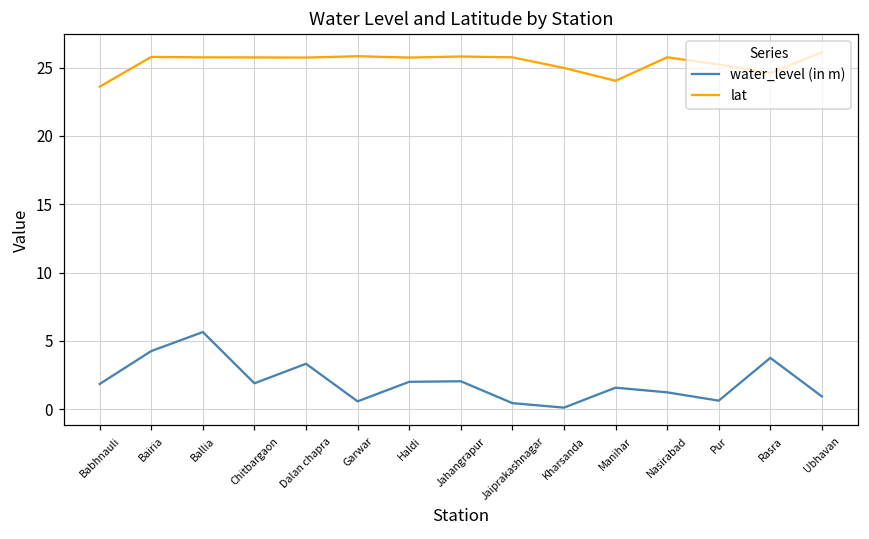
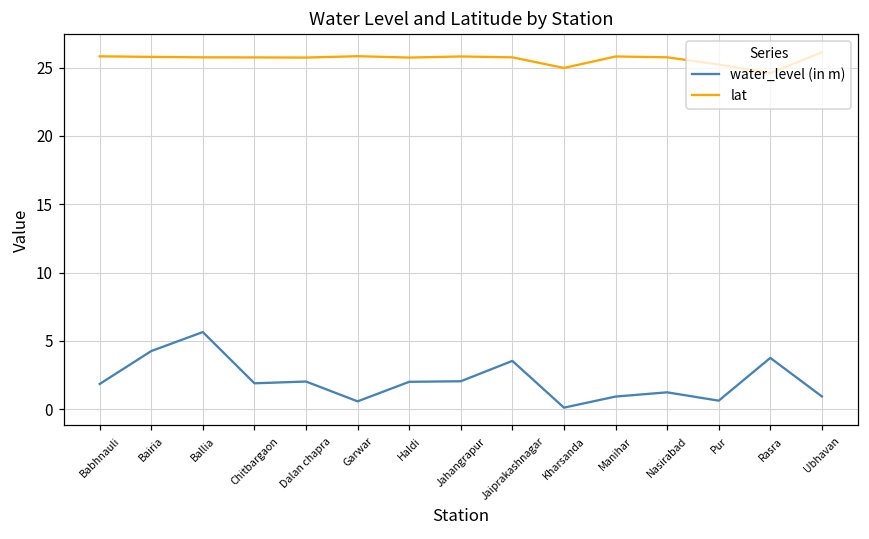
lat, Babhnauli: 23.6 -> 25.8
water_level (in m), Dalan chapra: 3.3 -> 2.0
water_level (in m), Jaiprakashnagar: 0.5 -> 3.5
water_level (in m), Manihar: 1.6 -> 0.9
lat, Manihar: 24.0 -> 25.8
